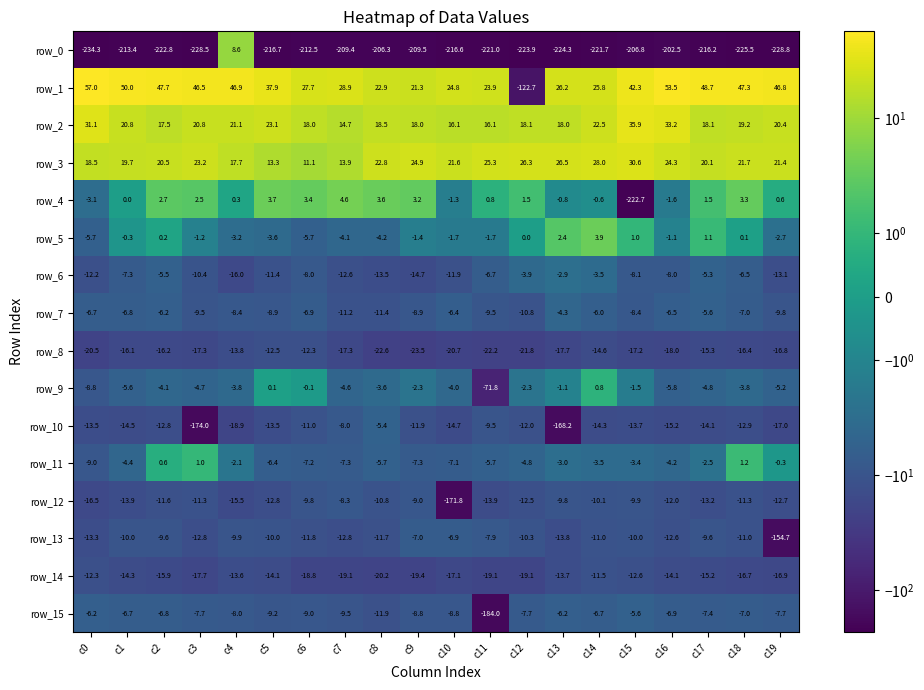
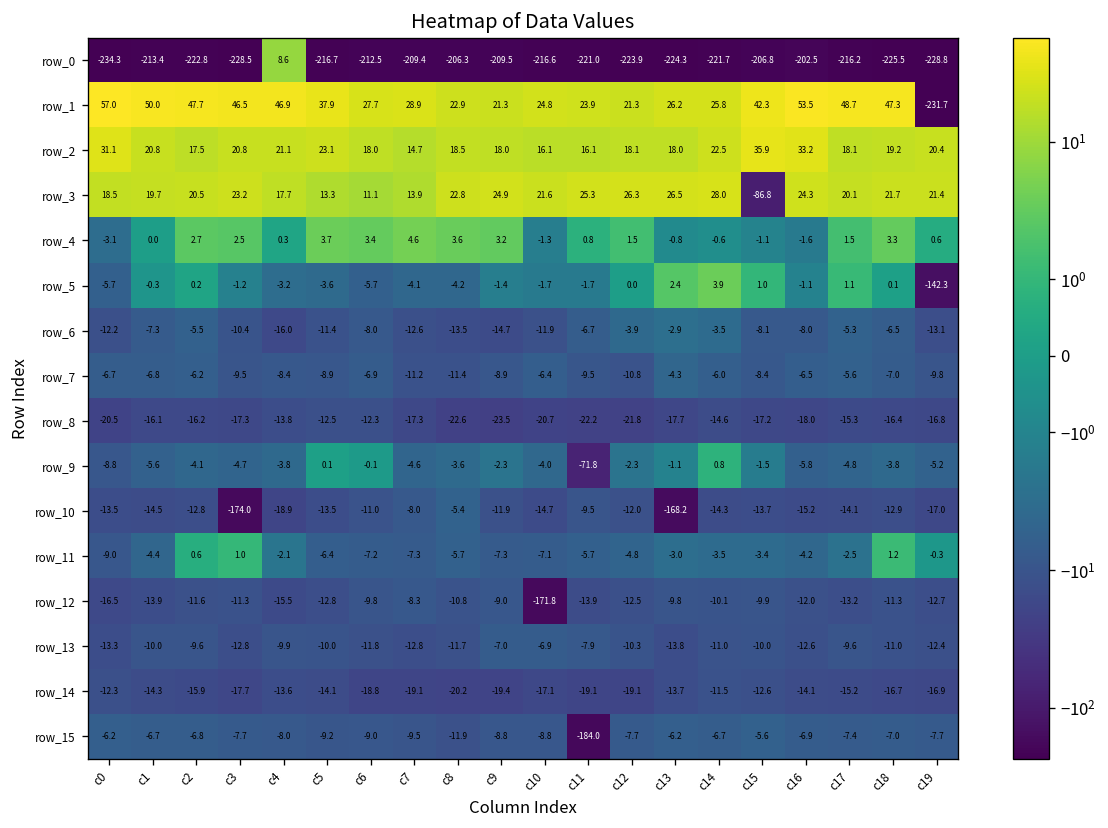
row_1, c12: -122.7 -> 21.3
row_1, c19: 46.8 -> -231.7
row_3, c15: 30.6 -> -86.8
row_4, c15: -222.7 -> -1.1
row_5, c19: -2.7 -> -142.3
row_13, c19: -154.7 -> -12.4
